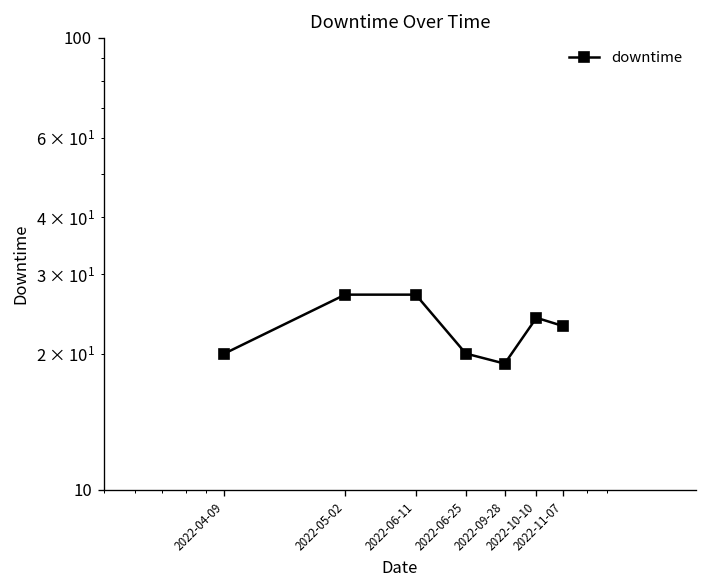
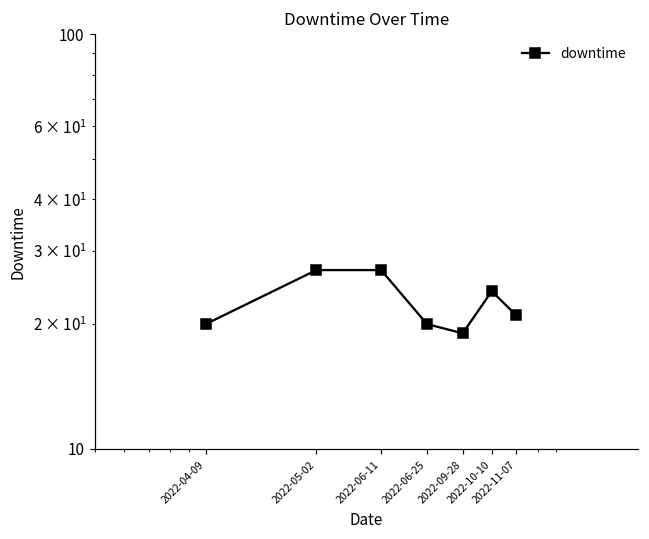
2022-11-07: 23 -> 21
